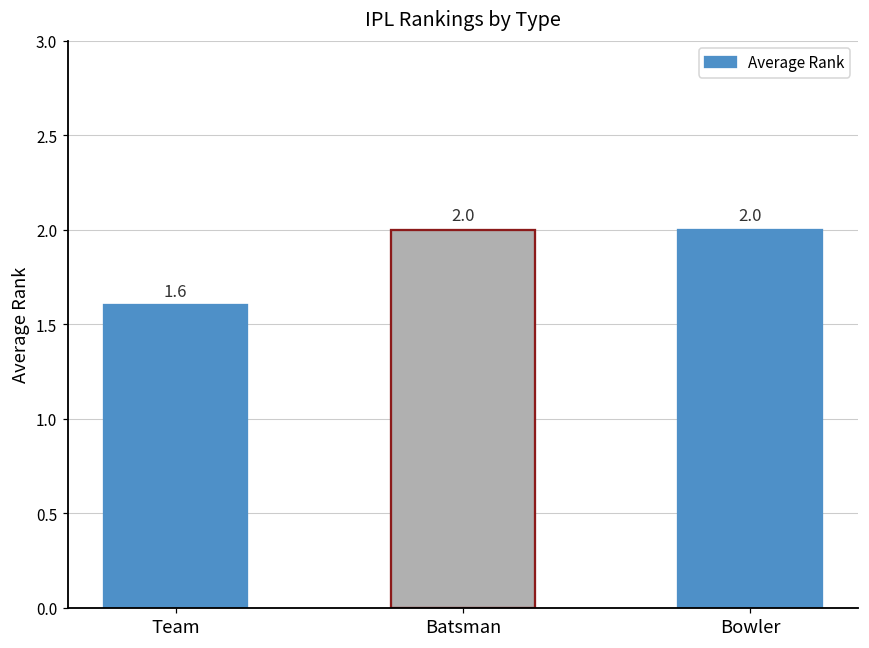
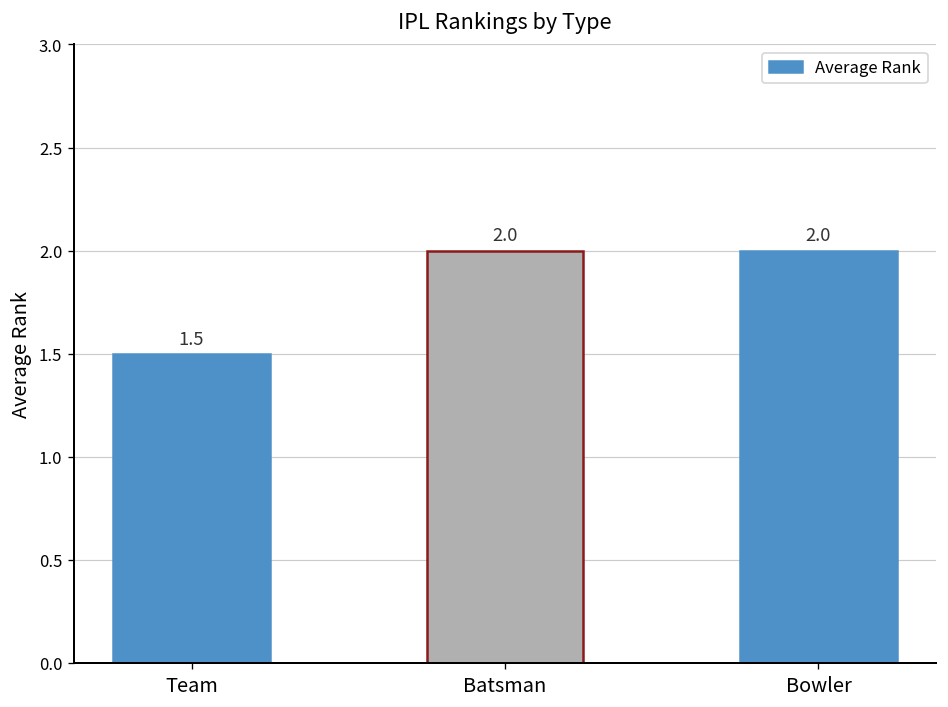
Team: 1.6 -> 1.5
